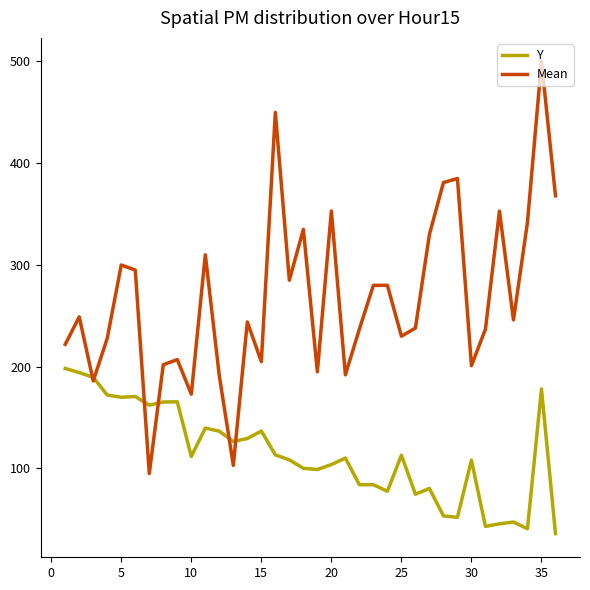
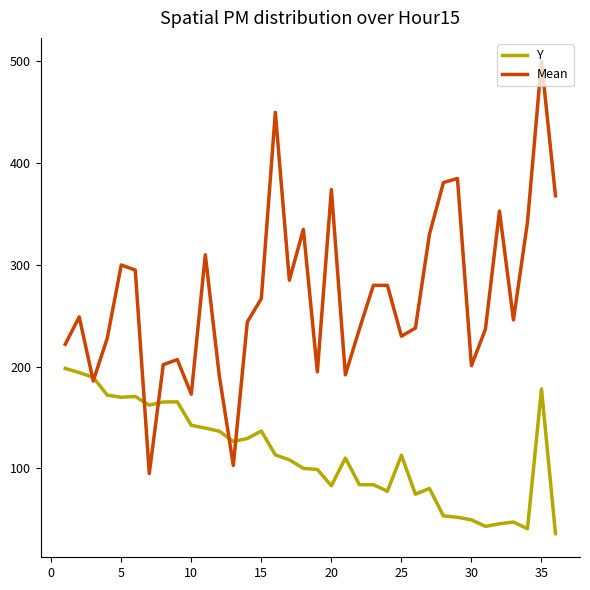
Y, 10: 112 -> 142
Mean, 15: 205 -> 267
Y, 20: 104 -> 83
Mean, 20: 353 -> 374
Y, 30: 108 -> 49
